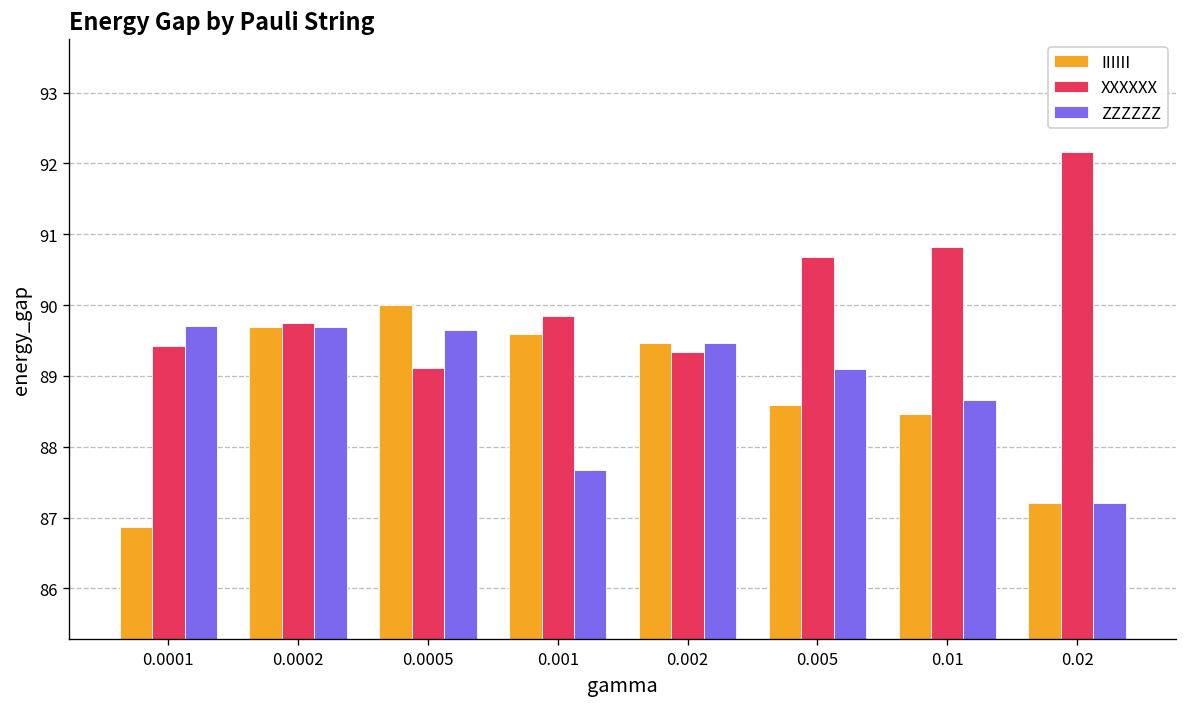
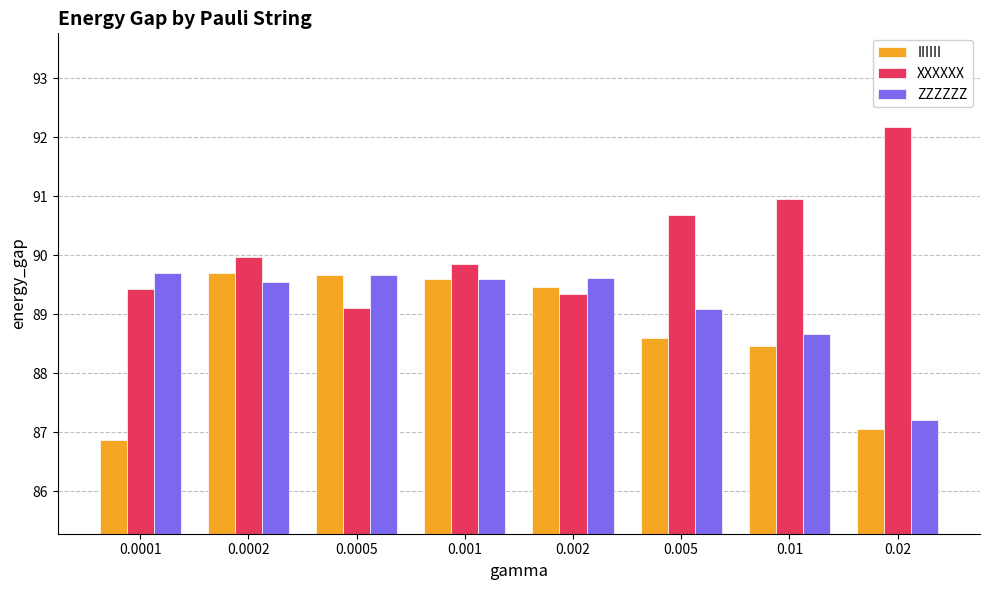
XXXXXX, 0.0002: 89.7 -> 90.0
ZZZZZZ, 0.0002: 89.7 -> 89.5
IIIIII, 0.0005: 90.0 -> 89.7
ZZZZZZ, 0.001: 87.7 -> 89.6
ZZZZZZ, 0.002: 89.5 -> 89.6
XXXXXX, 0.01: 90.8 -> 91.0
IIIIII, 0.02: 87.2 -> 87.0
